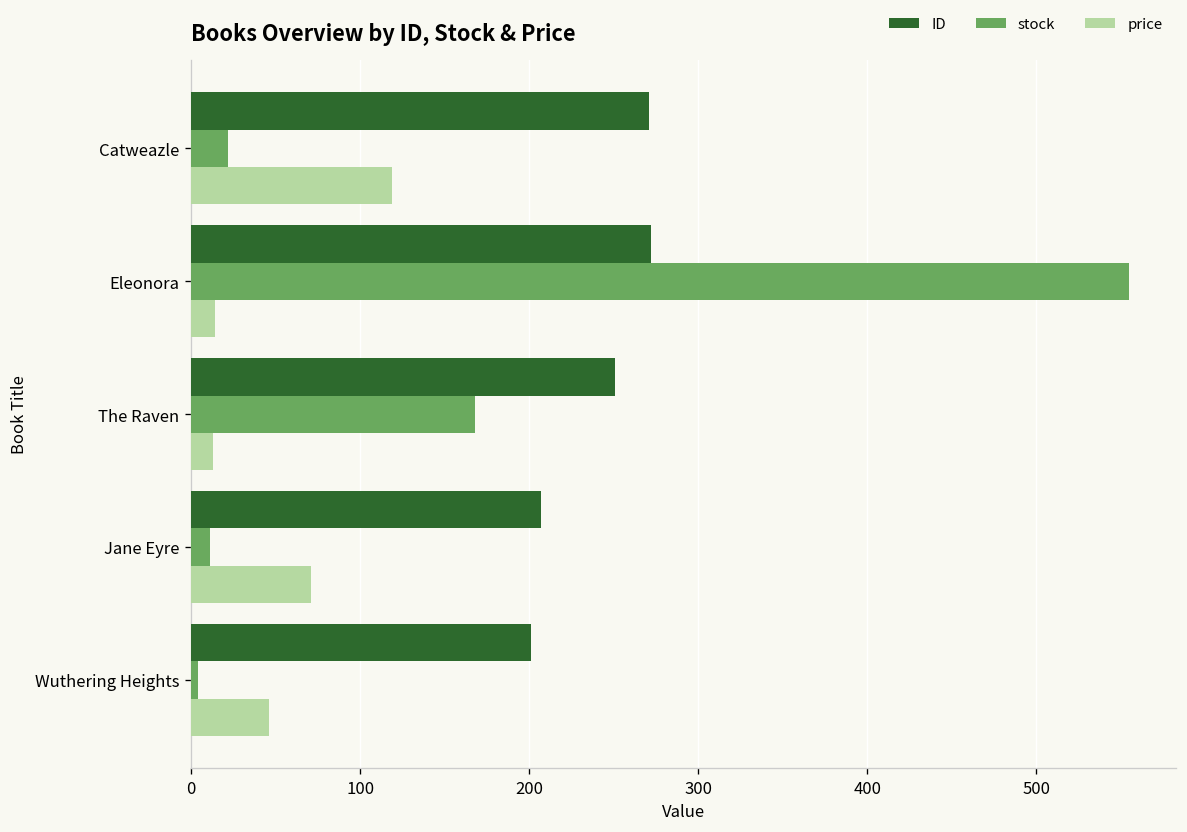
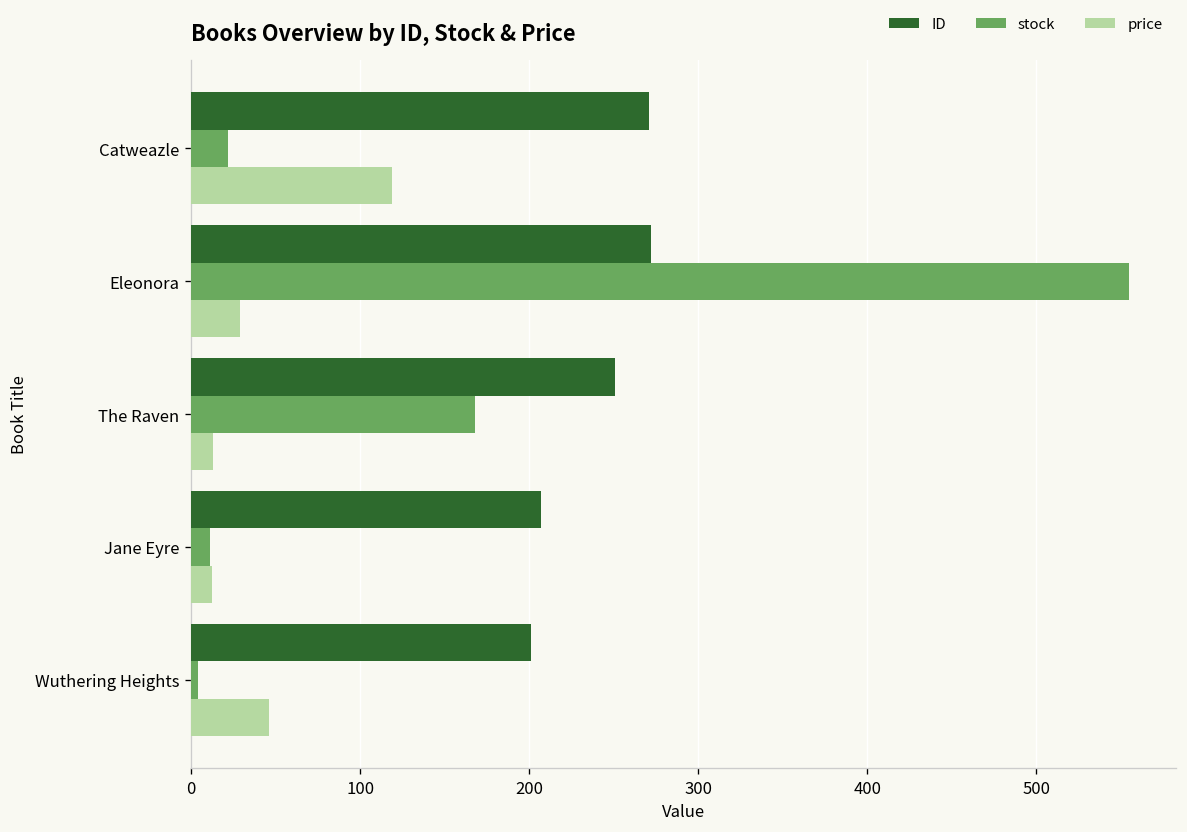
price, Eleonora: 14 -> 29
price, Jane Eyre: 71 -> 12
